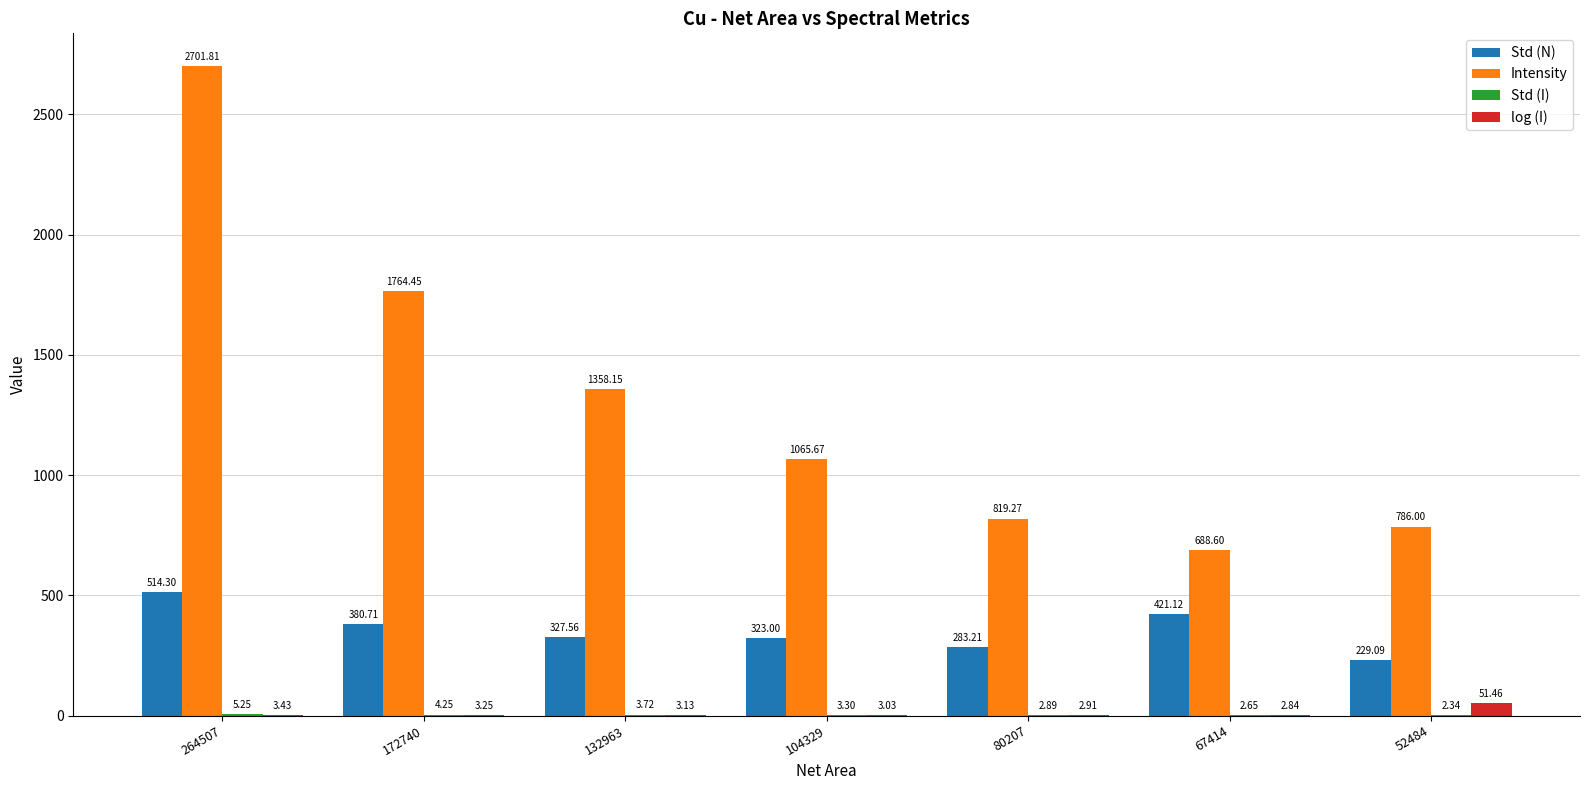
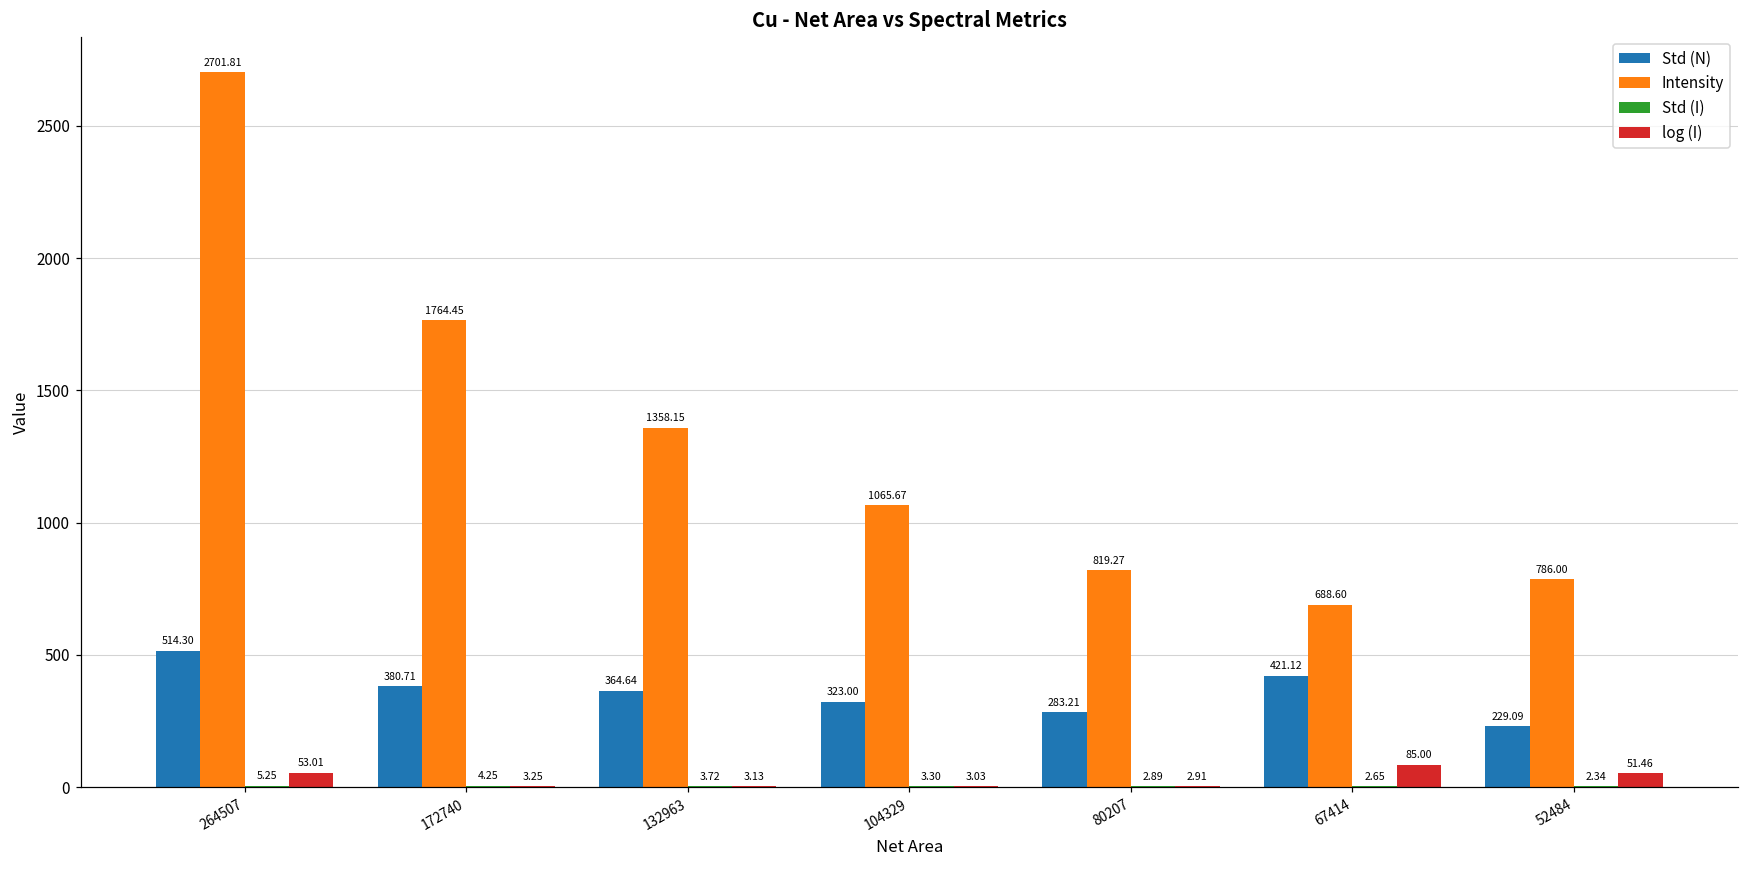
log (I), 264507: 3.43 -> 53.01
Std (N), 132963: 327.56 -> 364.64
log (I), 67414: 2.84 -> 85.00
